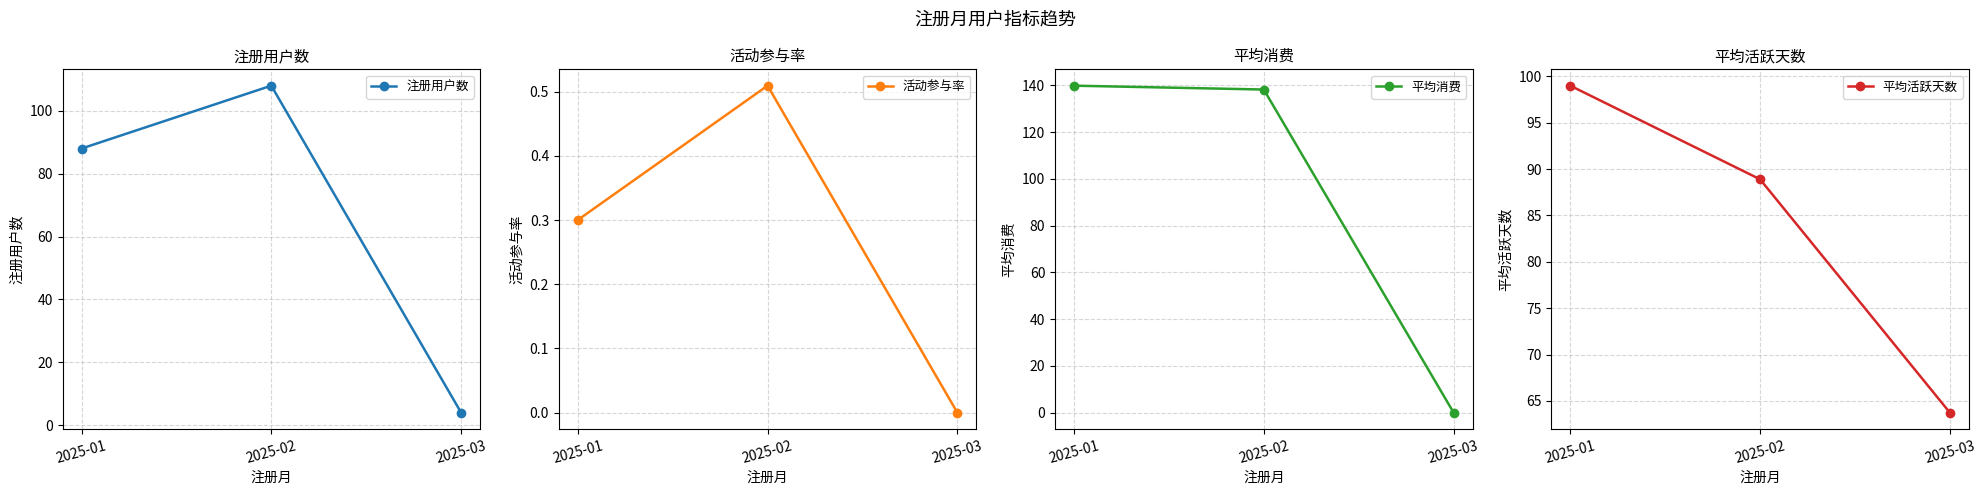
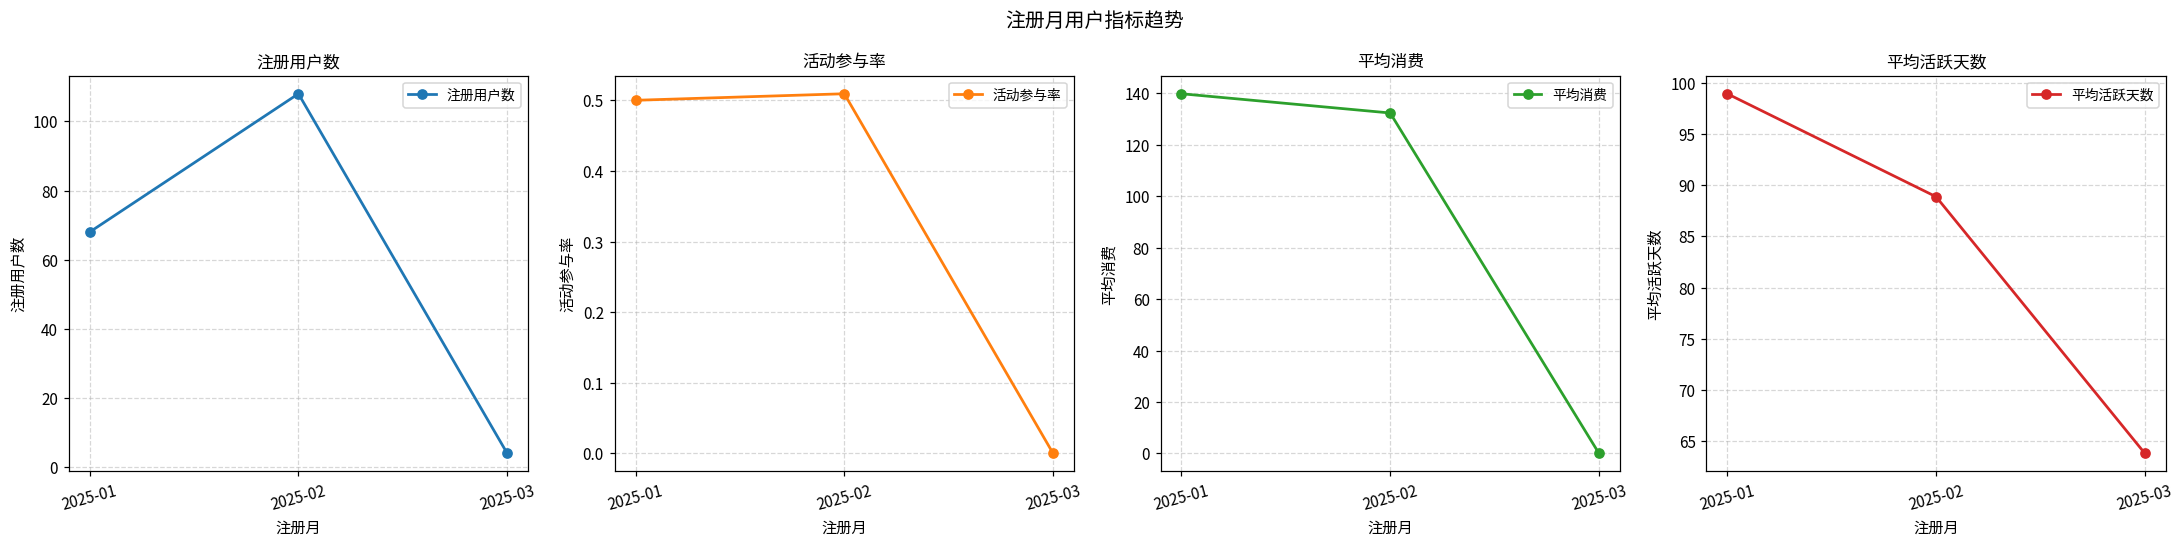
注册用户数, 2025-01: 88 -> 68
活动参与率, 2025-01: 0.3 -> 0.5
平均消费, 2025-02: 138 -> 132
